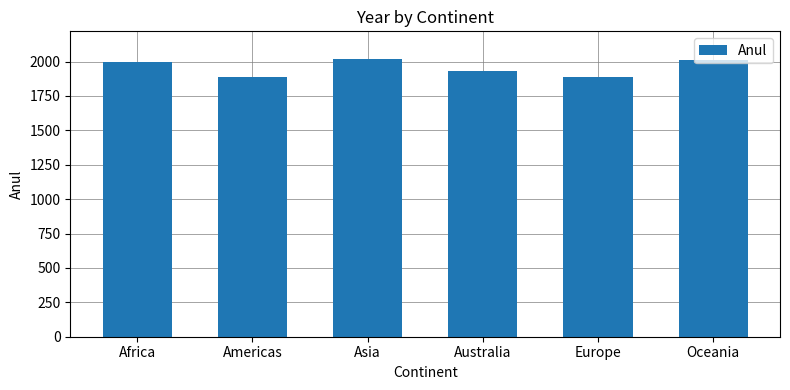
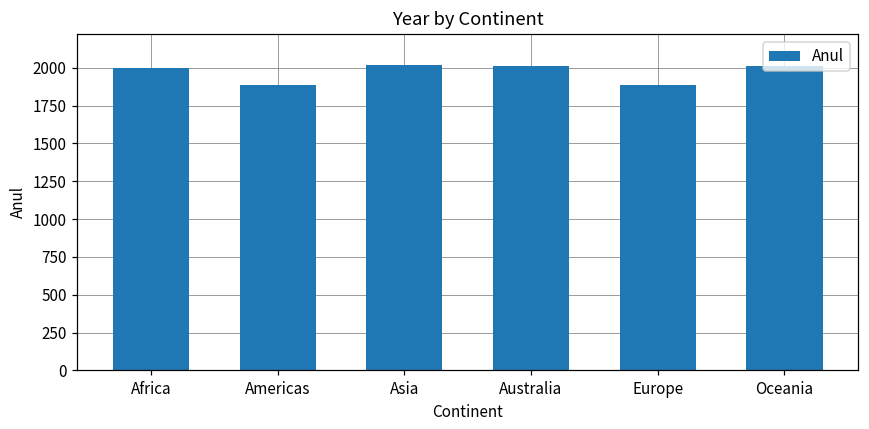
Australia: 1930 -> 2010
